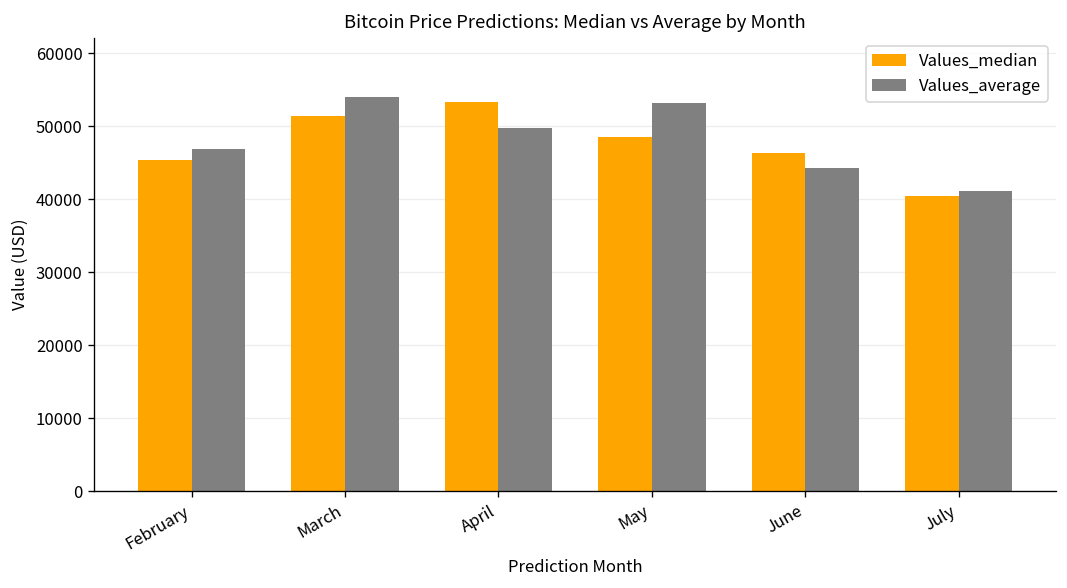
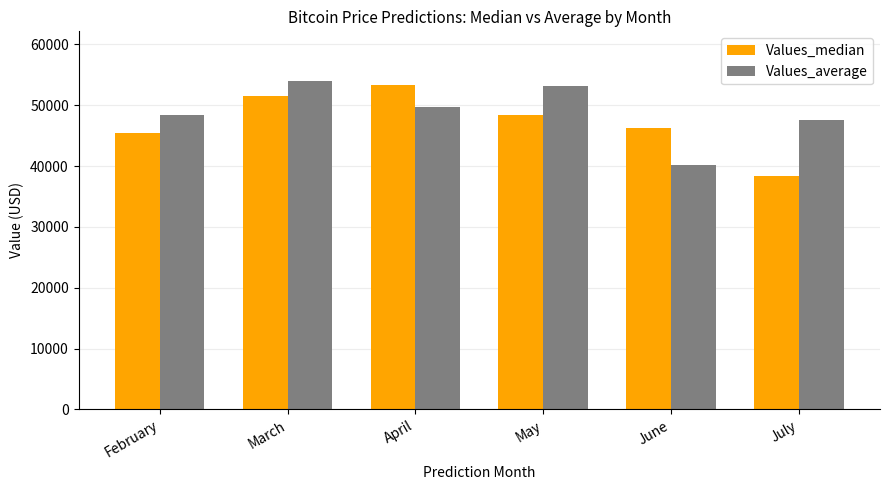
Values_average, February: 47000 -> 48000
Values_average, June: 44000 -> 40000
Values_median, July: 40000 -> 38000
Values_average, July: 41000 -> 48000
